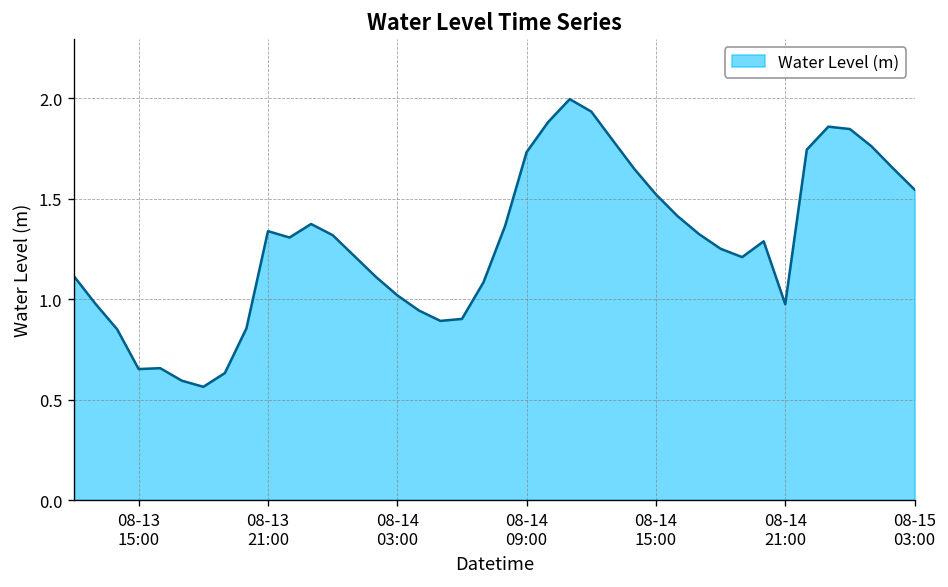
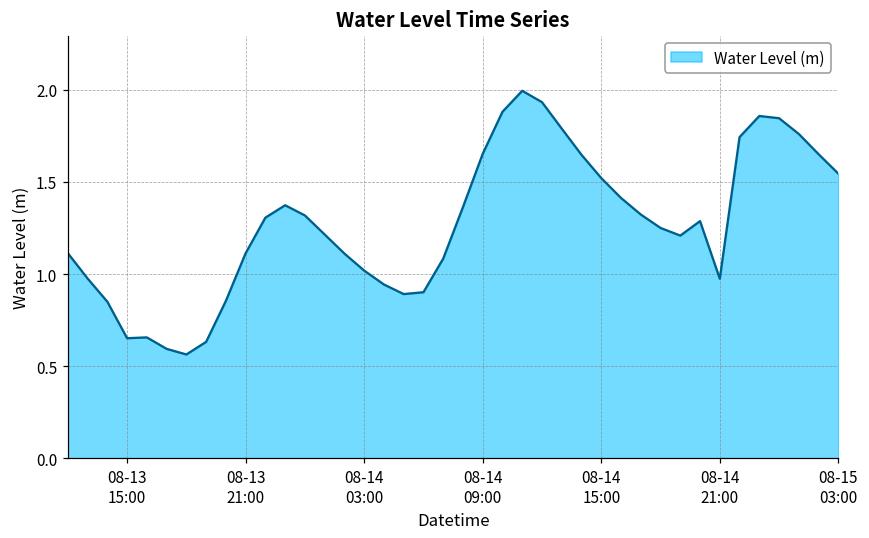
08-13 21:00: 1.34 -> 1.11
08-14 09:00: 1.73 -> 1.65
